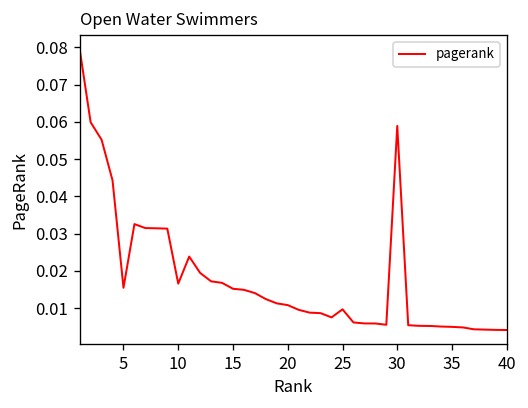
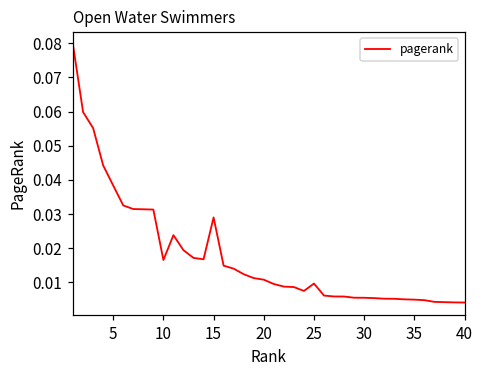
5: 0.015 -> 0.038
15: 0.015 -> 0.029
30: 0.059 -> 0.005
